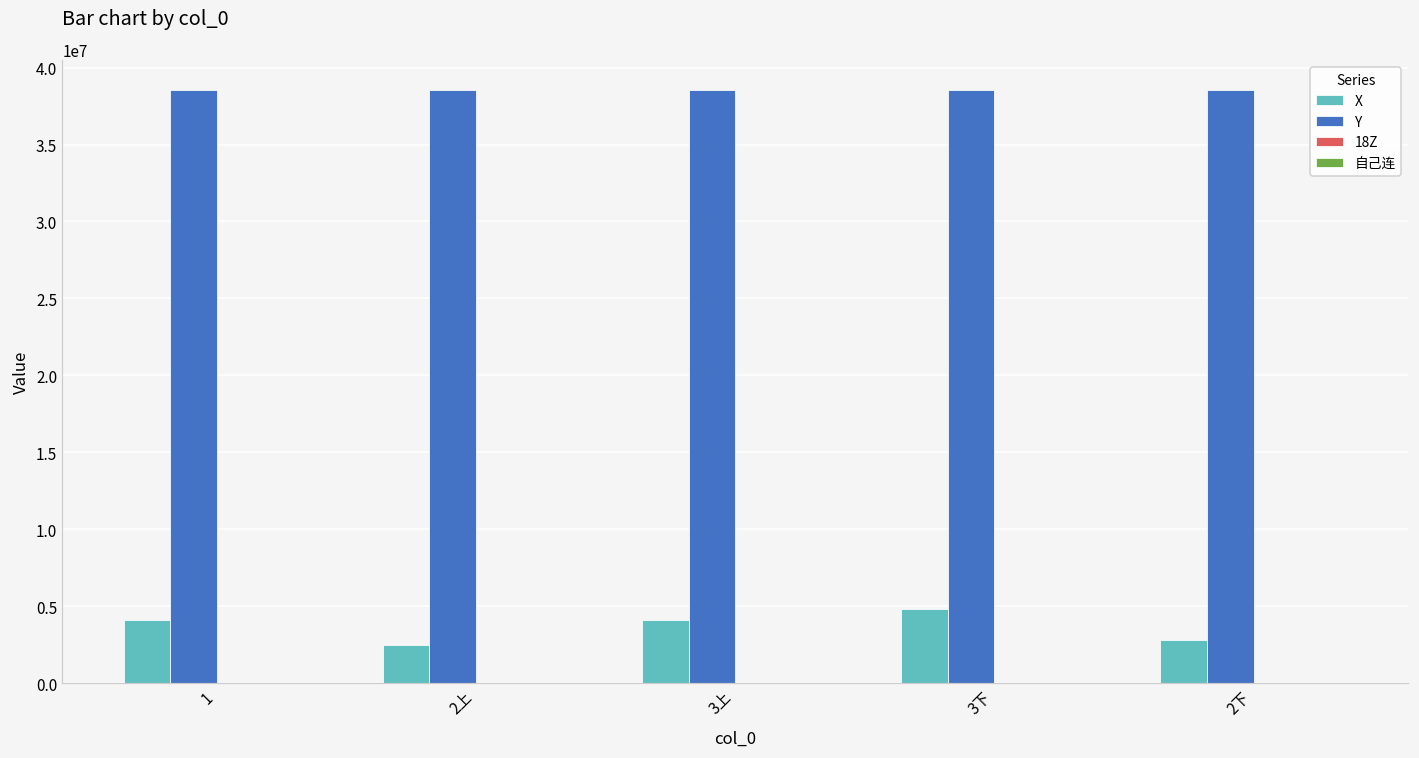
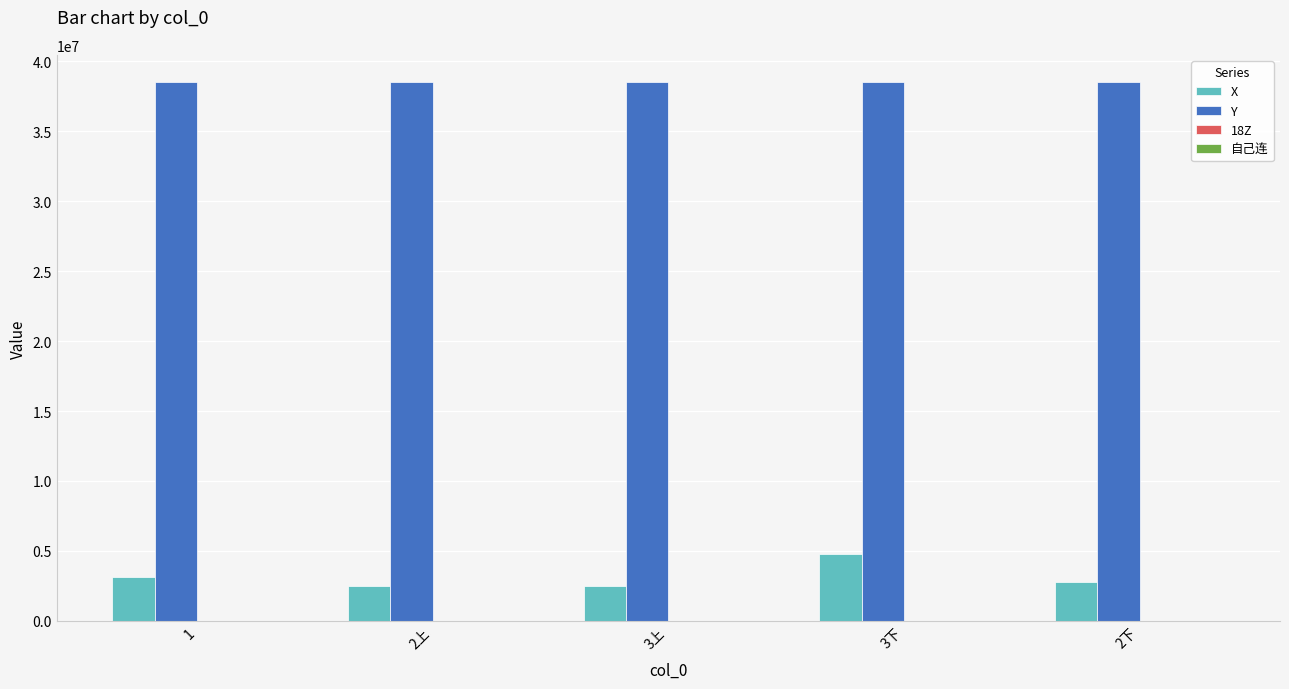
X, 1: 4100000 -> 3100000
X, 3上: 4100000 -> 2500000
